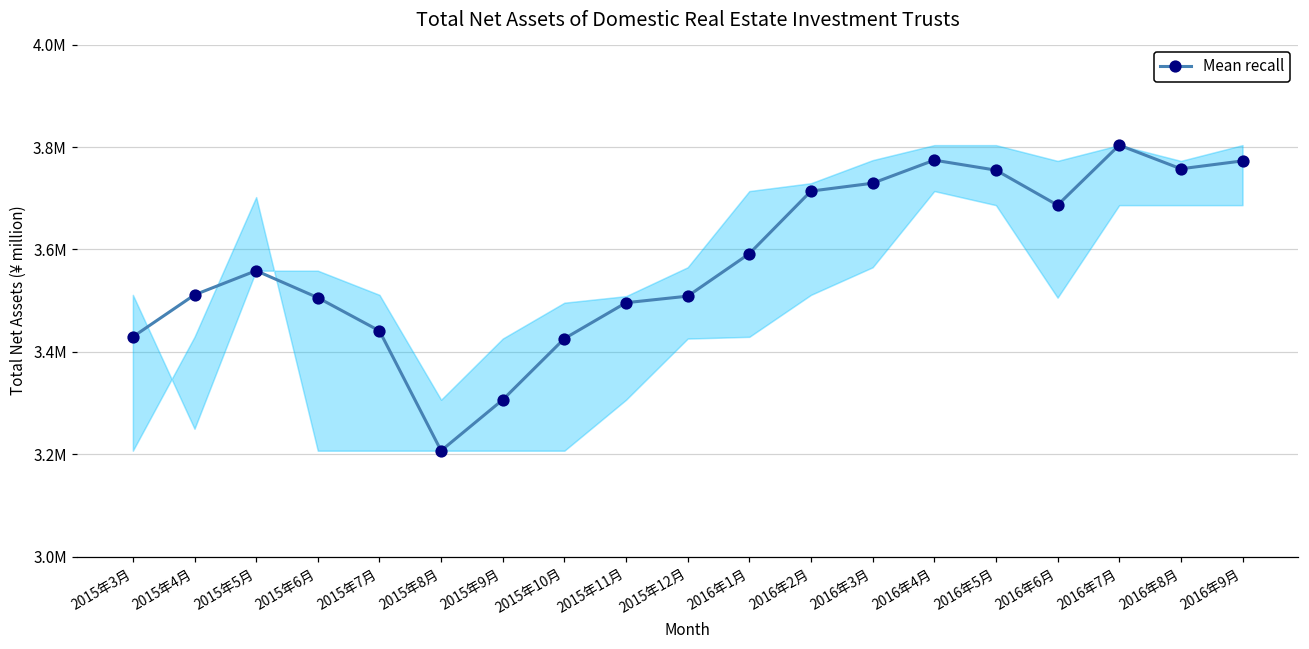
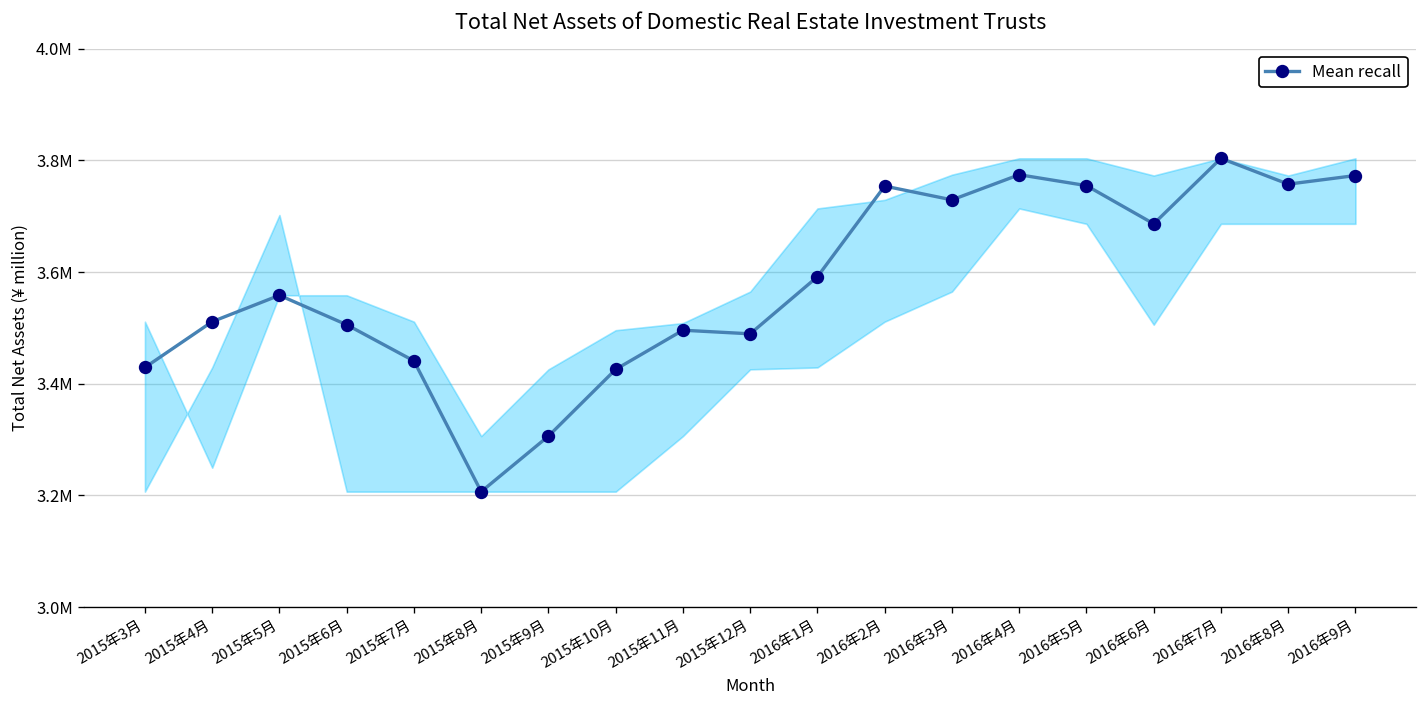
Mean recall, 2015年12月: 3510000 -> 3490000
Mean recall, 2016年2月: 3710000 -> 3750000
